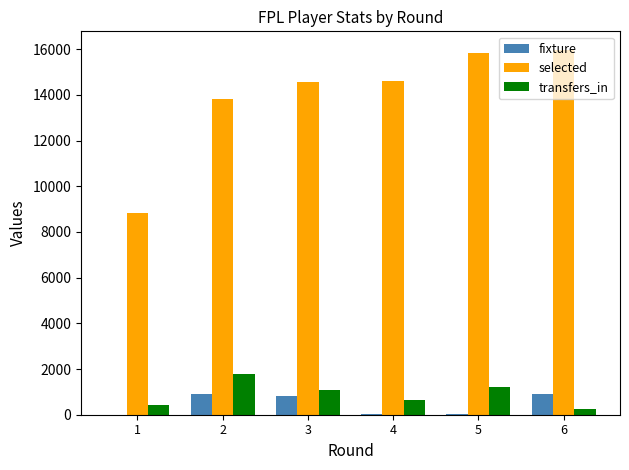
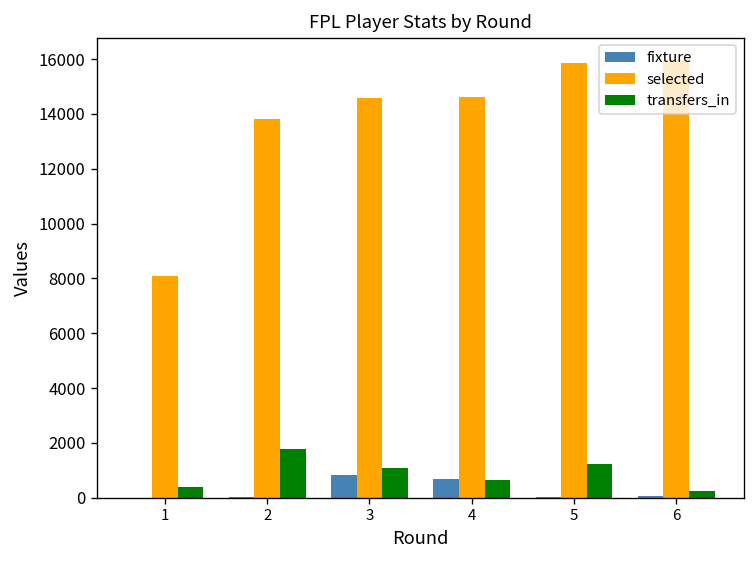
selected, 1: 8800 -> 8100
fixture, 2: 900 -> 0
fixture, 4: 0 -> 700
fixture, 6: 900 -> 100
